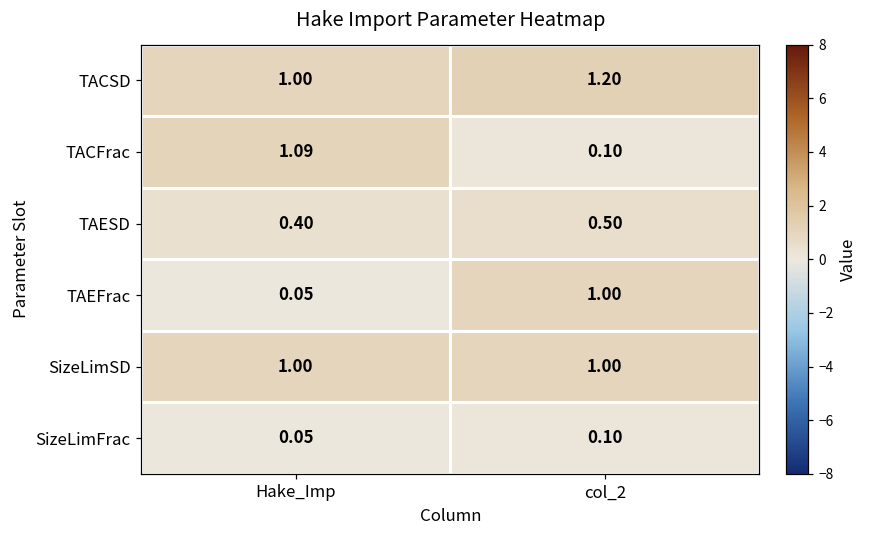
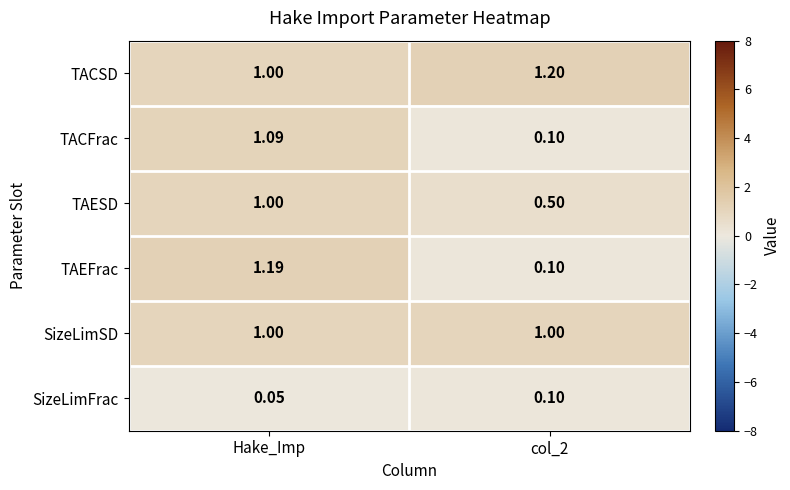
TAESD, Hake_Imp: 0.40 -> 1.00
TAEFrac, Hake_Imp: 0.05 -> 1.19
TAEFrac, col_2: 1.00 -> 0.10
